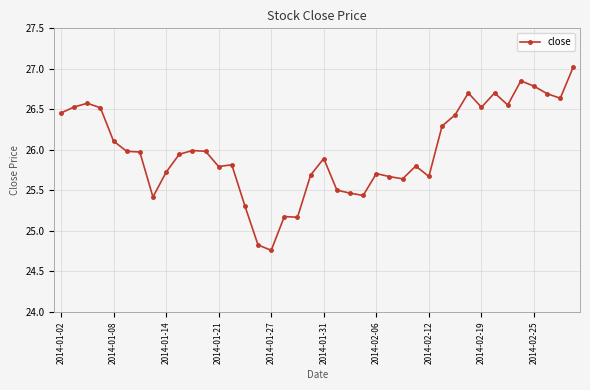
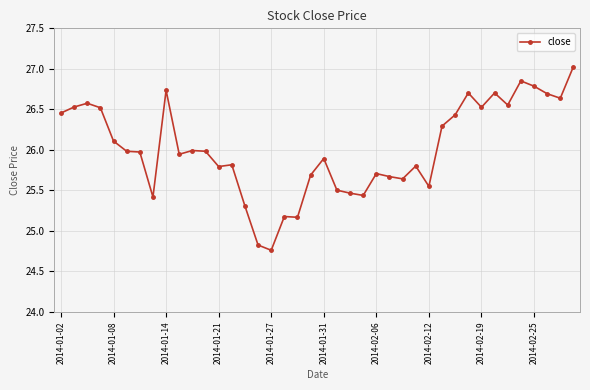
2014-01-14: 25.7 -> 26.7
2014-02-12: 25.7 -> 25.5
